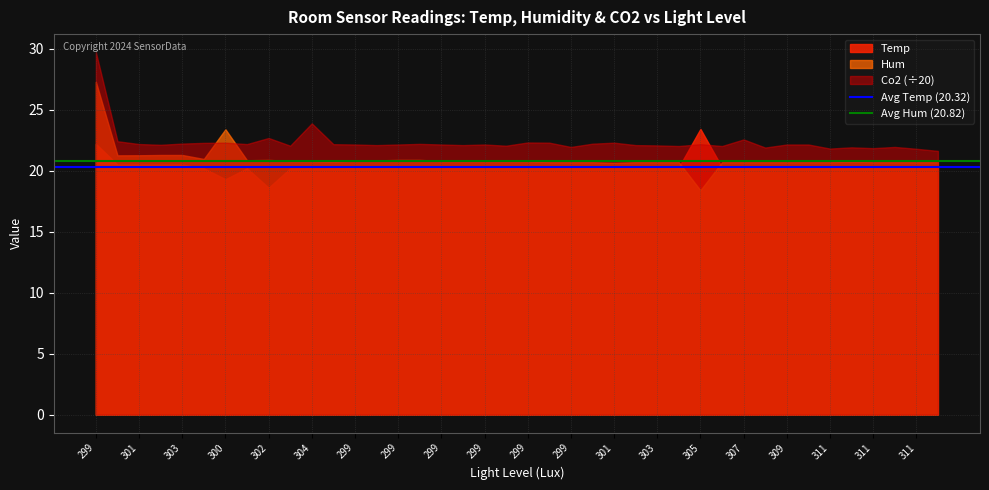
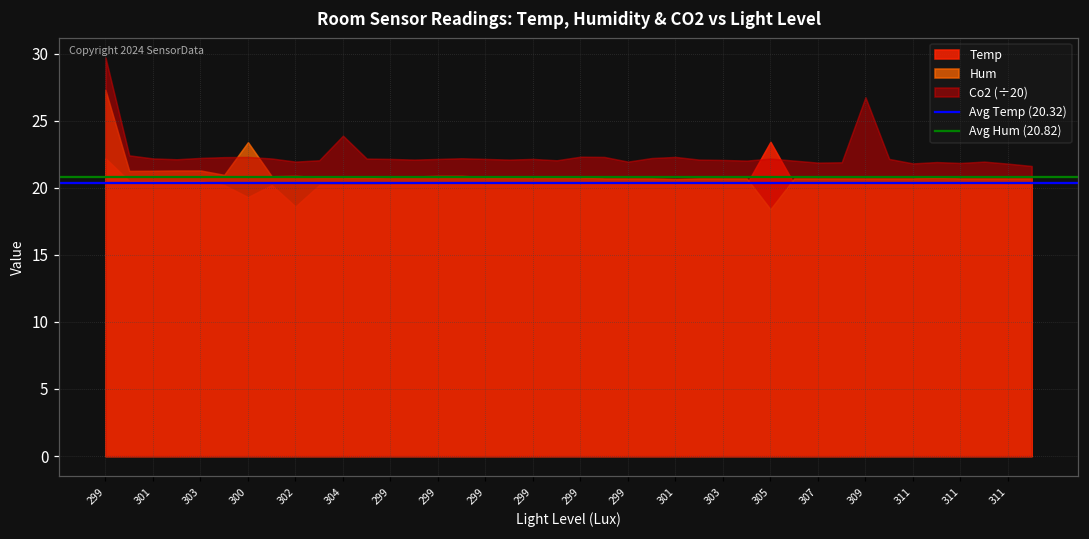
Co2 (÷20), 302: 22.7 -> 22.0
Co2 (÷20), 307: 22.6 -> 21.9
Co2 (÷20), 309: 22.2 -> 26.8
